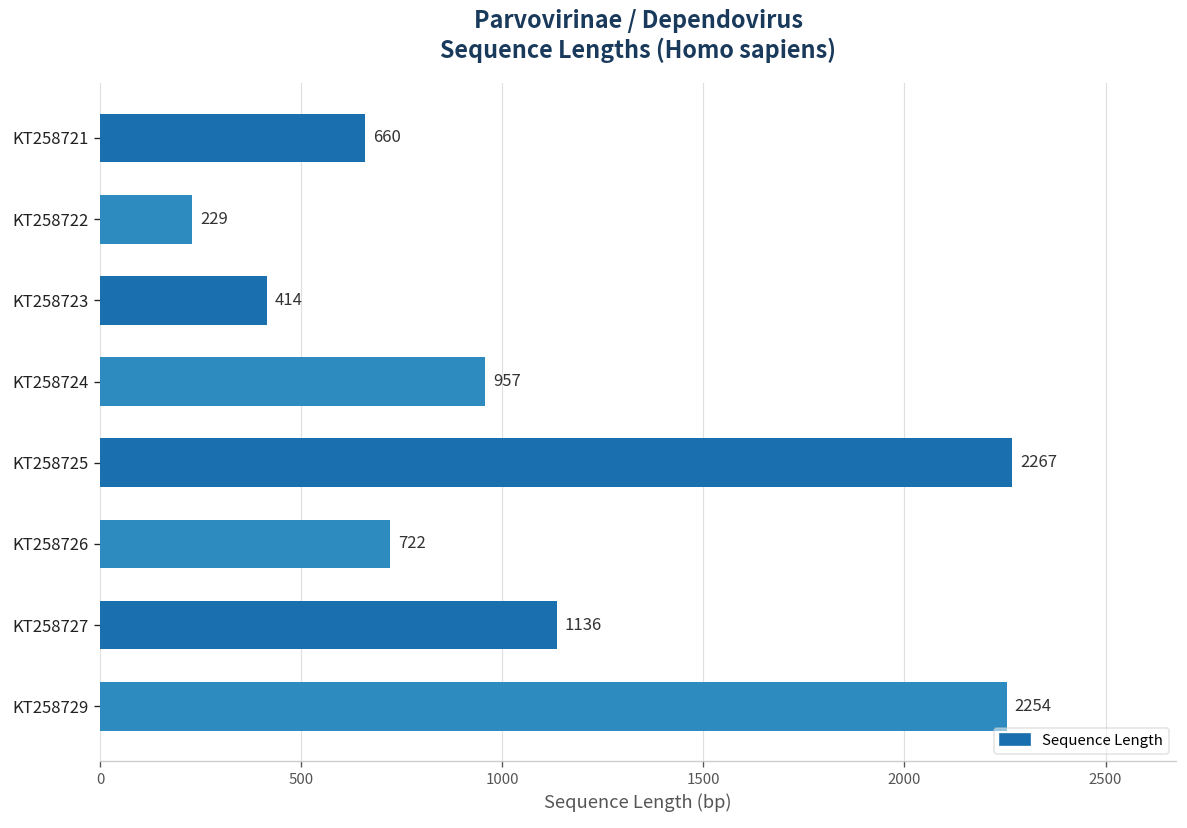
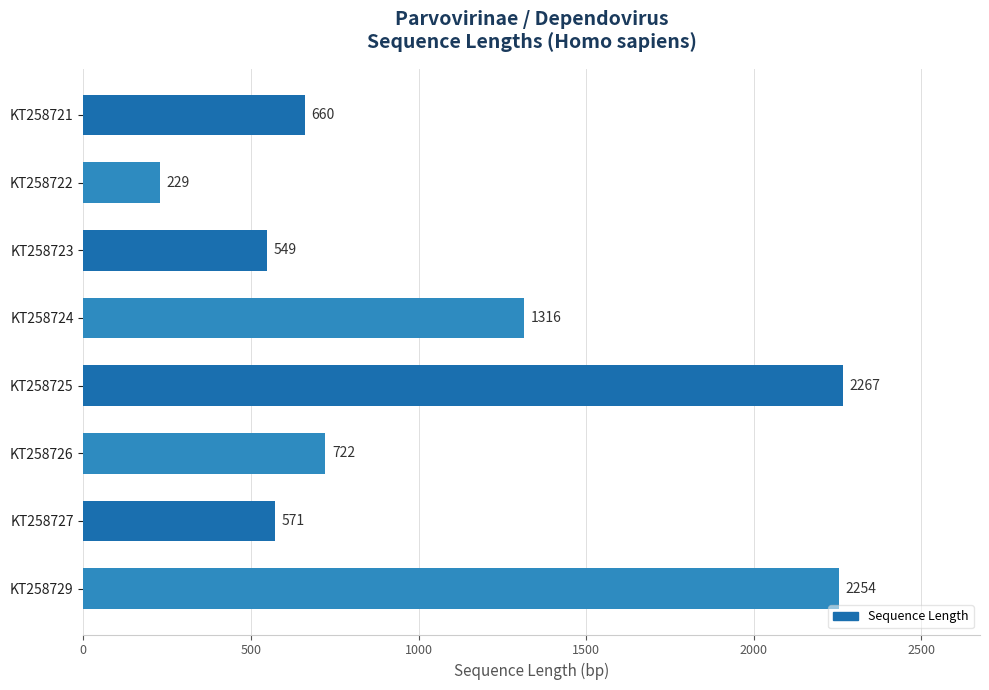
KT258723: 414 -> 549
KT258724: 957 -> 1316
KT258727: 1136 -> 571
